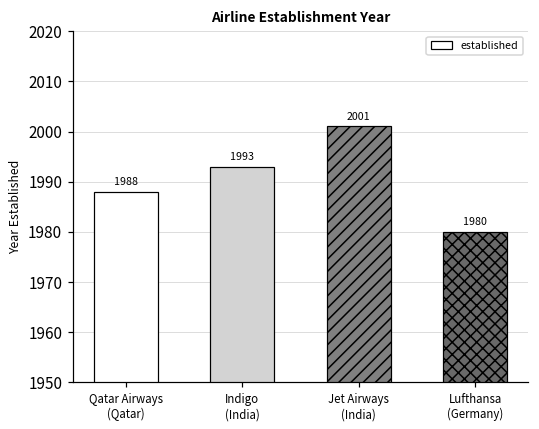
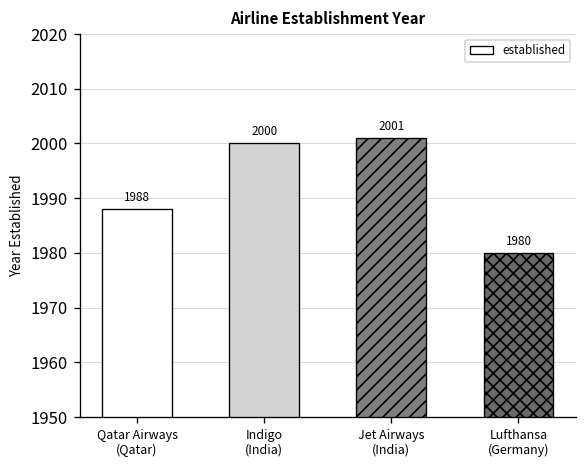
Indigo (India): 1993 -> 2000
